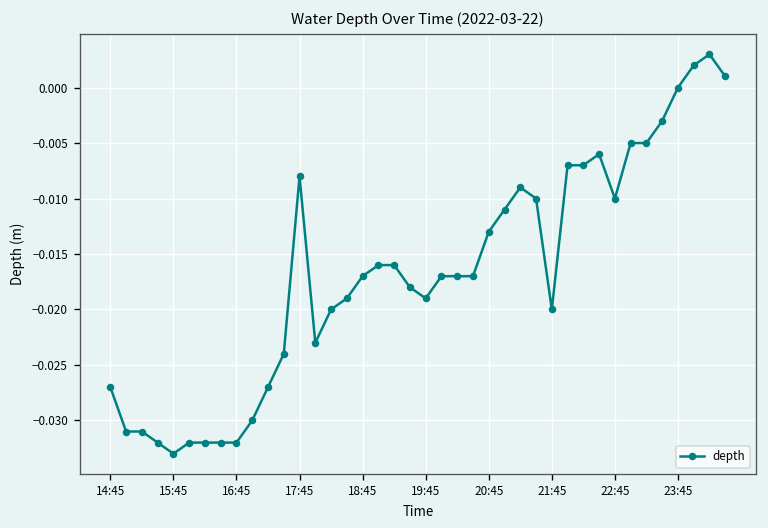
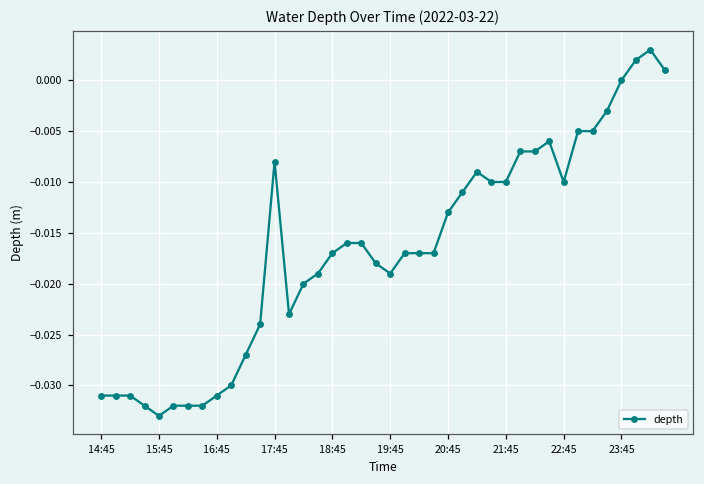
14:45: -0.027 -> -0.031
16:45: -0.032 -> -0.031
21:45: -0.02 -> -0.01
